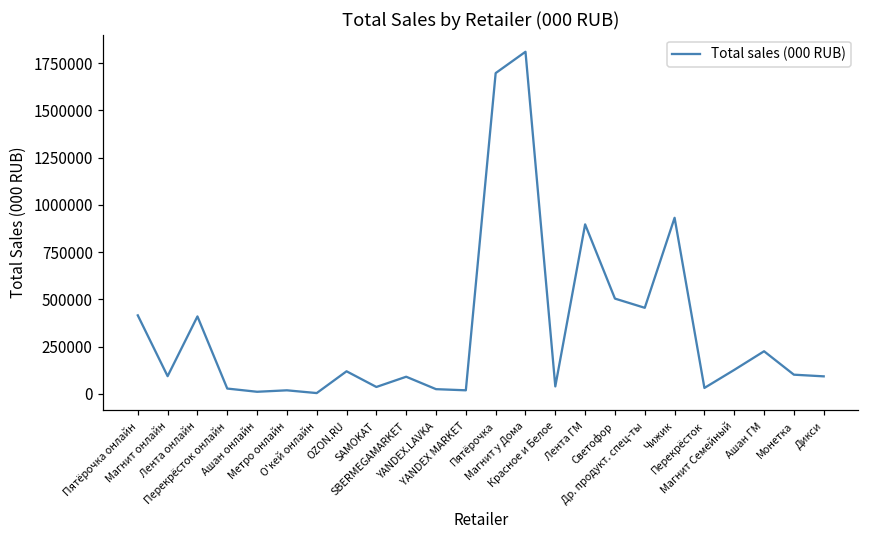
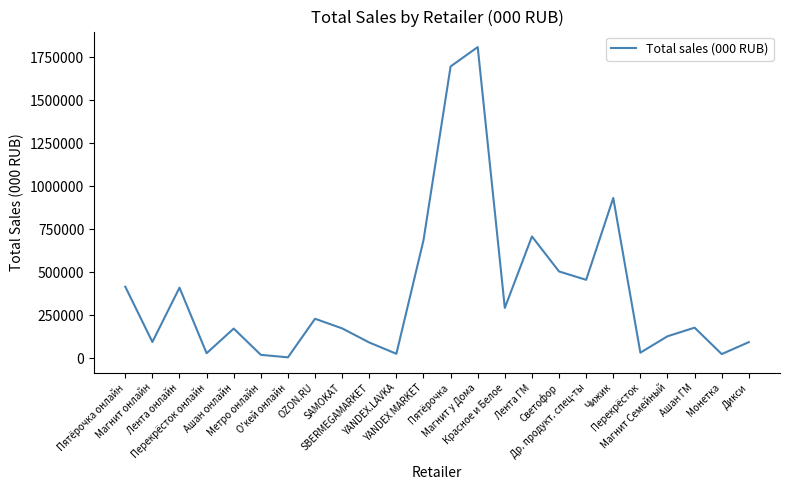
Ашан онлайн: 10000 -> 170000
OZON.RU: 120000 -> 230000
SAMOKAT: 40000 -> 170000
YANDEX MARKET: 20000 -> 690000
Красное и Белое: 40000 -> 290000
Лента ГМ: 900000 -> 710000
Ашан ГМ: 230000 -> 180000
Монетка: 100000 -> 20000
